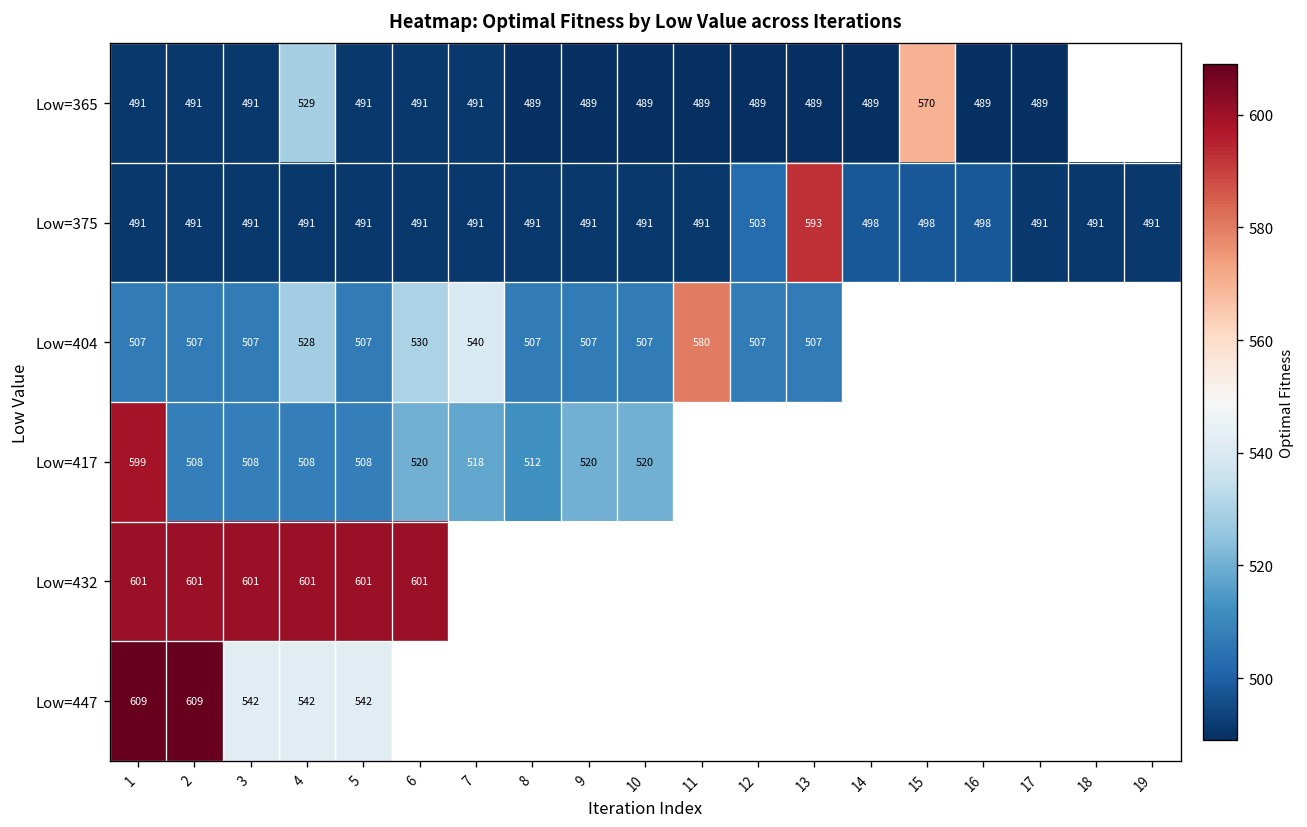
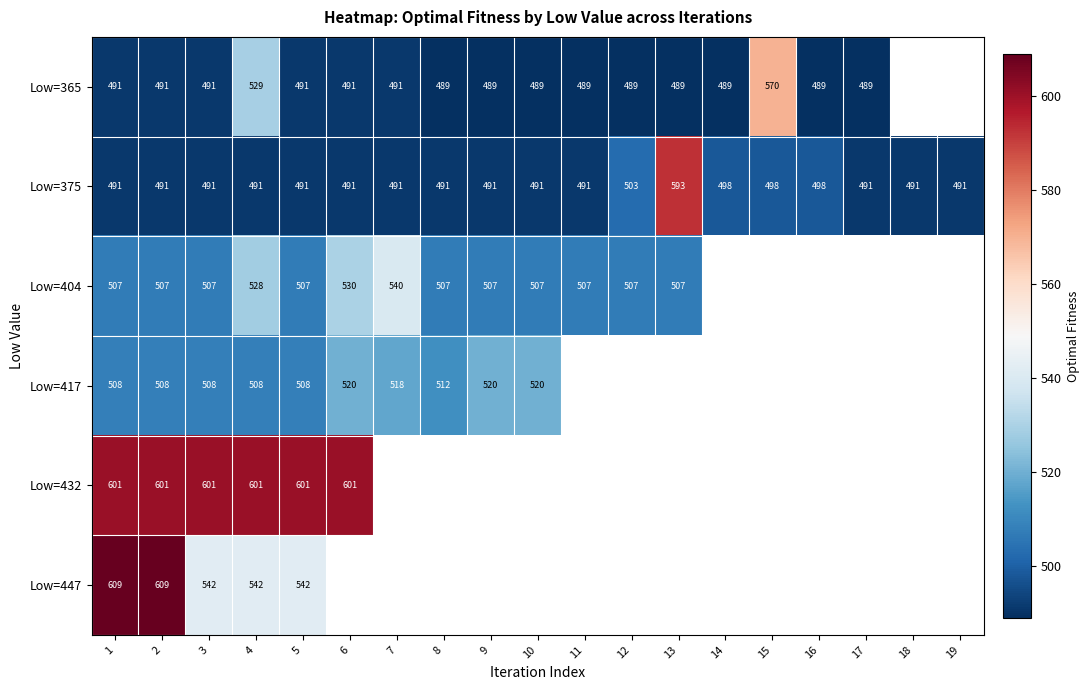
Low=404, 11: 580 -> 507
Low=417, 1: 599 -> 508
